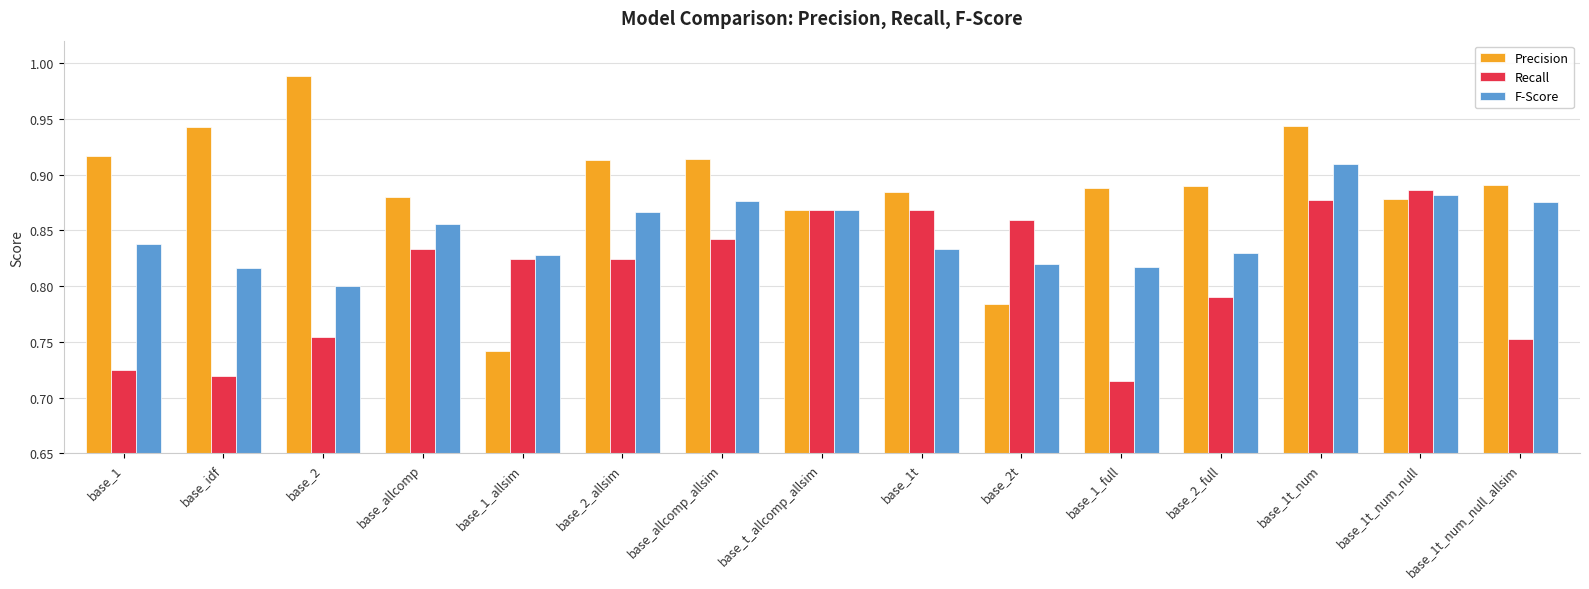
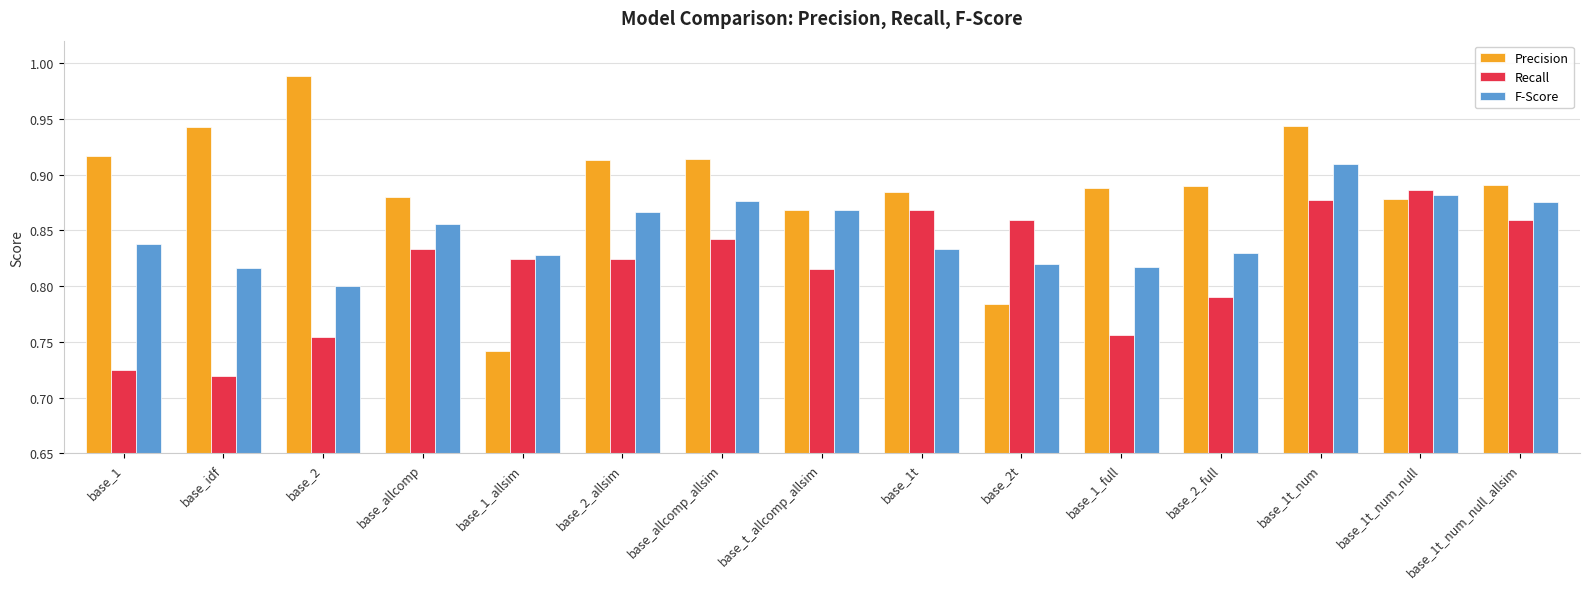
Recall, base_t_allcomp_allsim: 0.868 -> 0.815
Recall, base_1_full: 0.715 -> 0.757
Recall, base_1t_num_null_allsim: 0.753 -> 0.860
